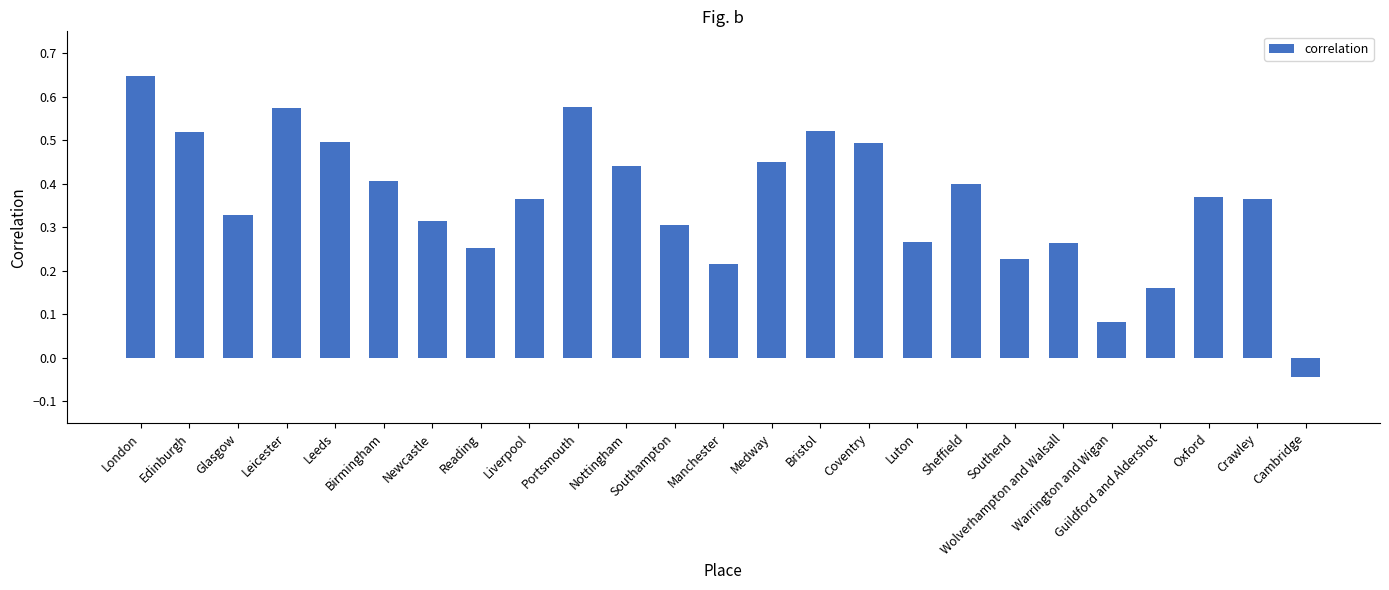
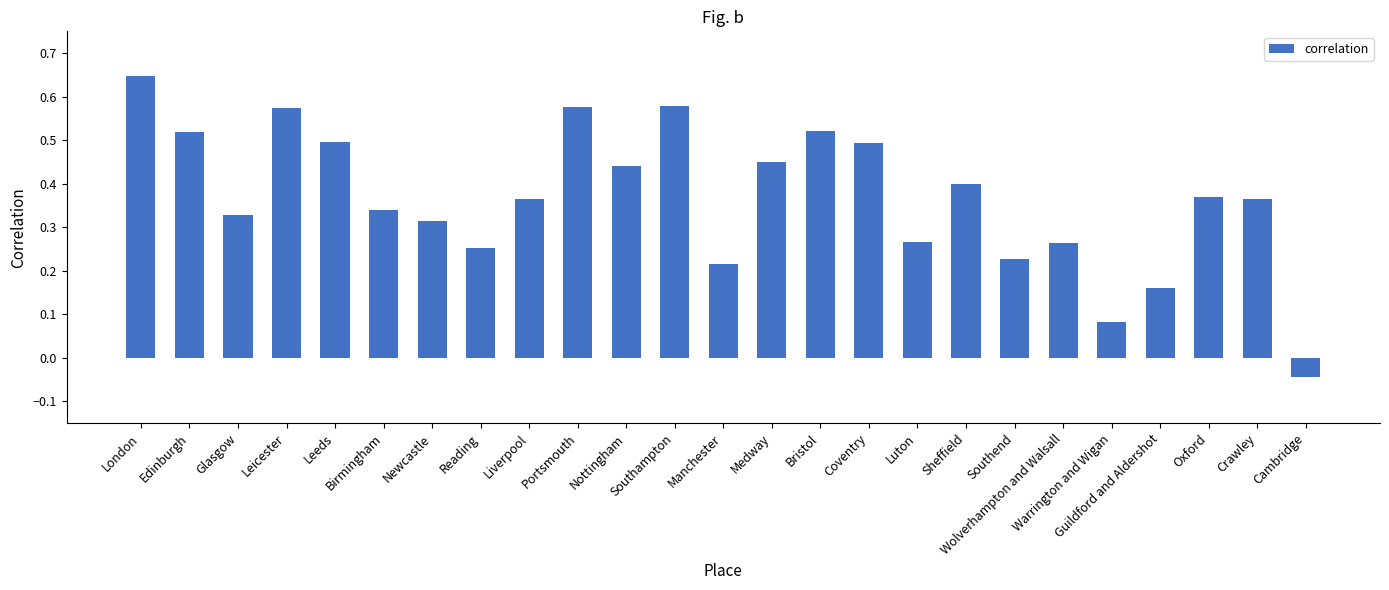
Birmingham: 0.41 -> 0.34
Southampton: 0.30 -> 0.58
